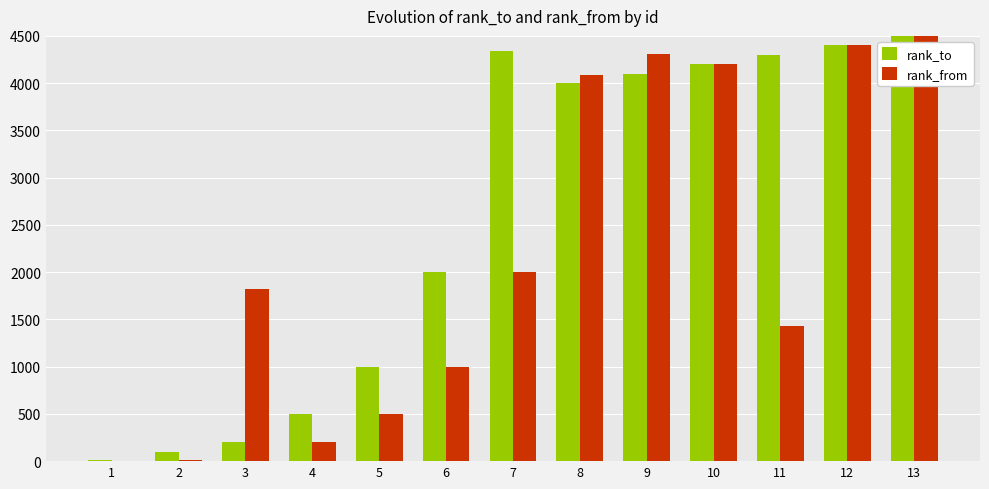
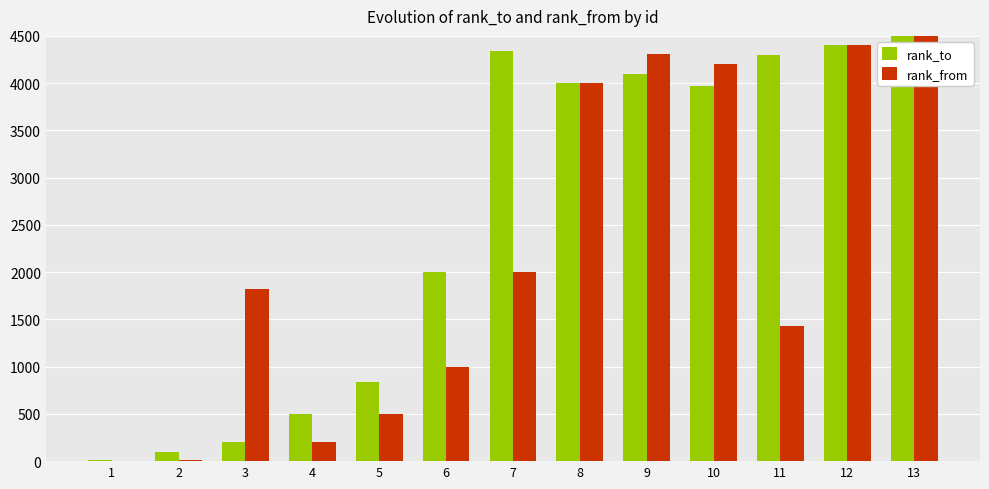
rank_to, 5: 1000 -> 800
rank_from, 8: 4100 -> 4000
rank_to, 10: 4200 -> 4000
